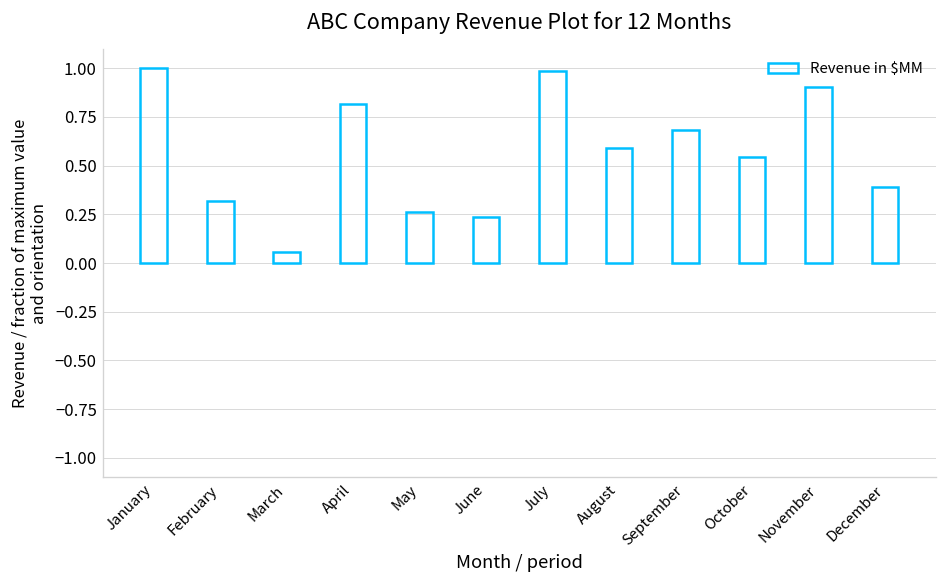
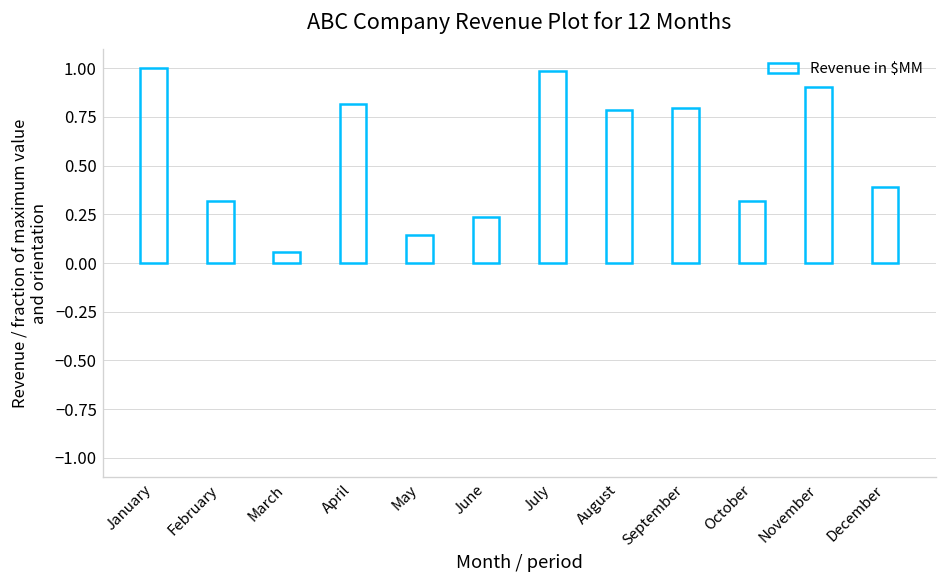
May: 0.26 -> 0.15
August: 0.59 -> 0.78
September: 0.68 -> 0.80
October: 0.54 -> 0.32
